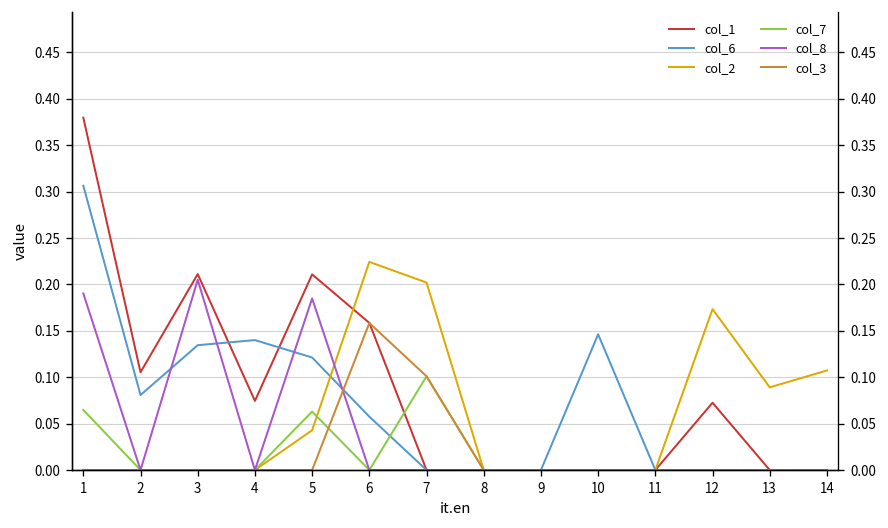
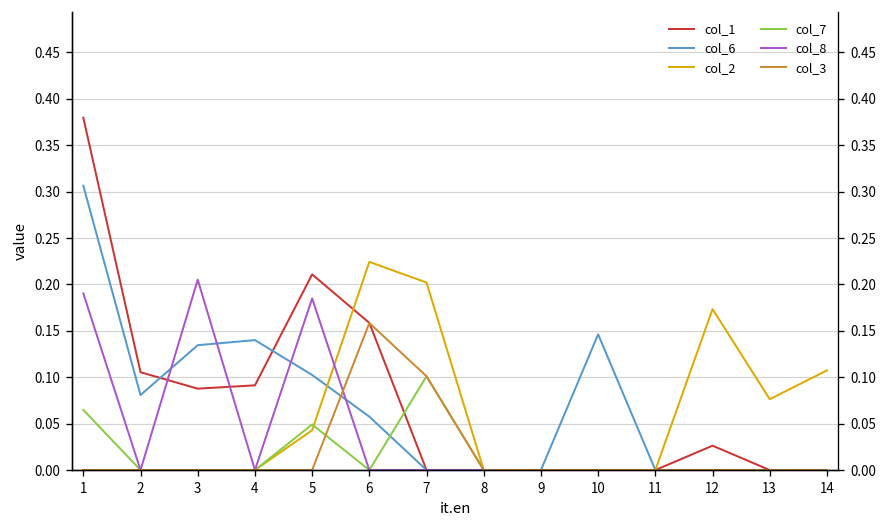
col_1, 3: 0.21 -> 0.09
col_1, 4: 0.07 -> 0.09
col_6, 5: 0.12 -> 0.10
col_7, 5: 0.06 -> 0.05
col_1, 12: 0.07 -> 0.03
col_2, 13: 0.09 -> 0.08
